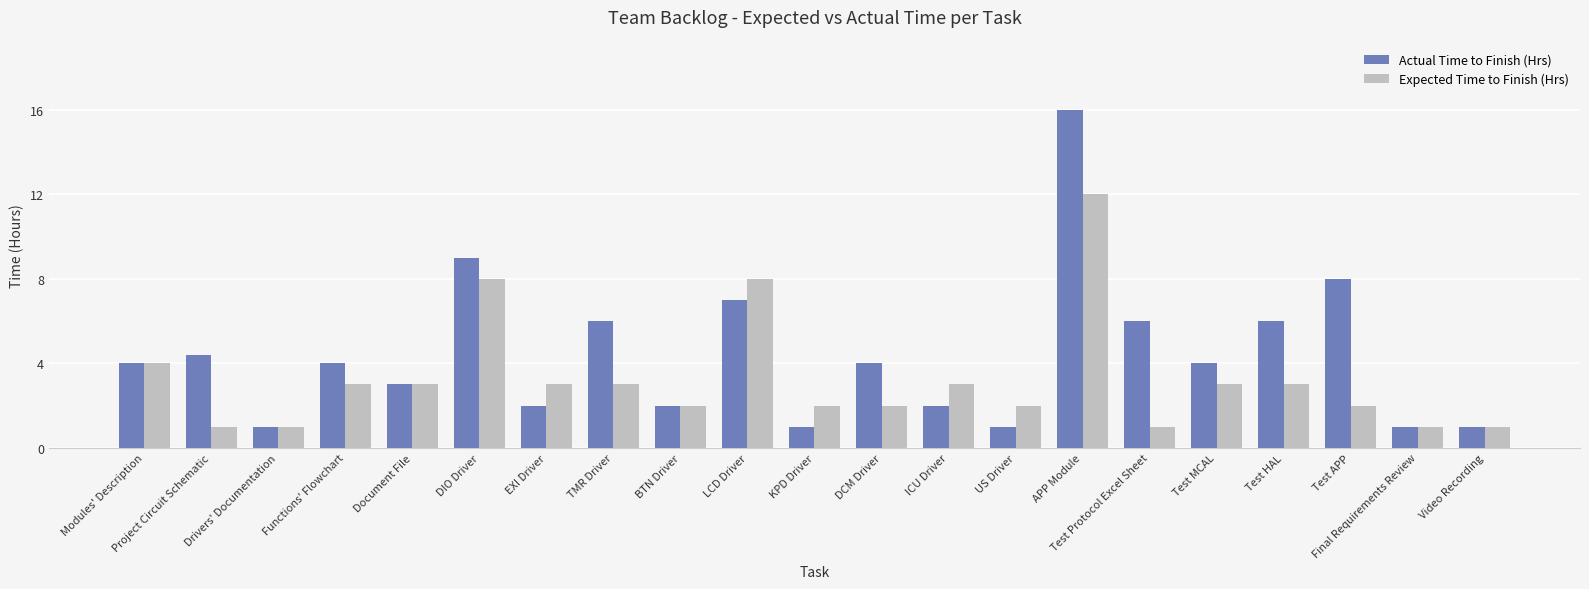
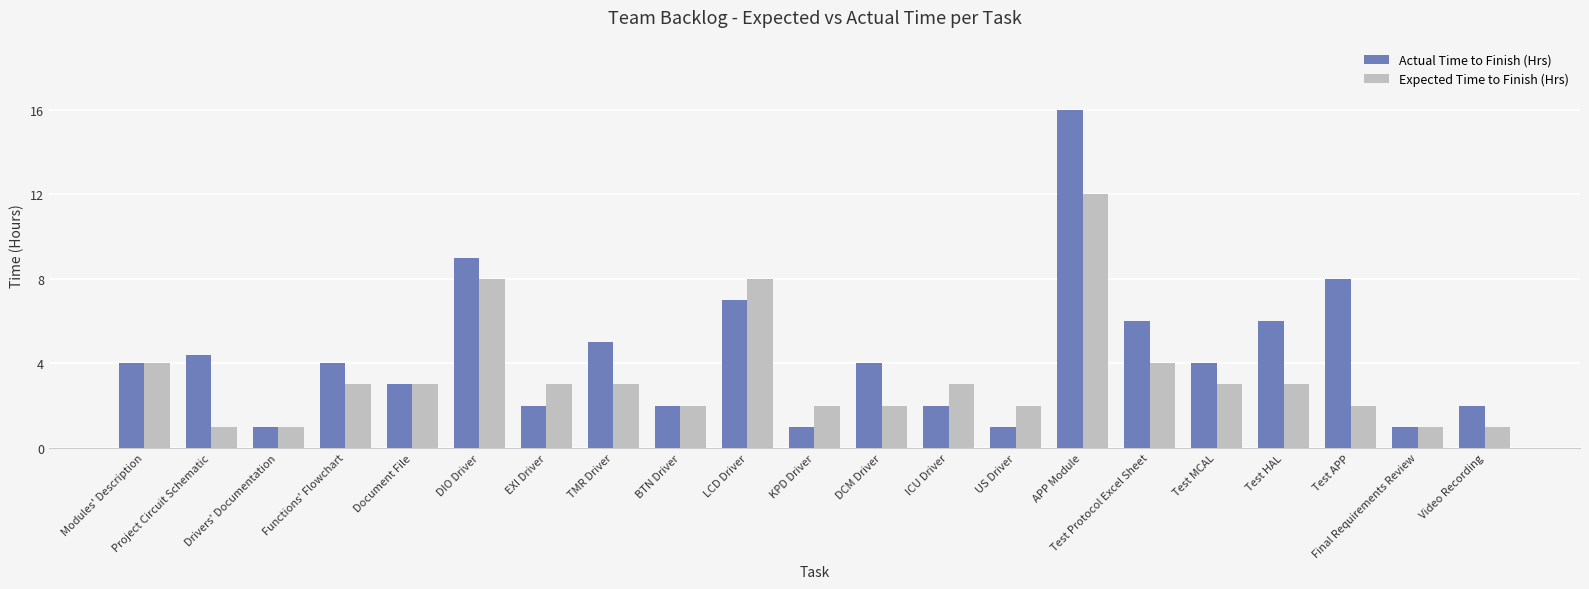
Actual Time to Finish (Hrs), TMR Driver: 6 -> 5
Expected Time to Finish (Hrs), Test Protocol Excel Sheet: 1 -> 4
Actual Time to Finish (Hrs), Video Recording: 1 -> 2
